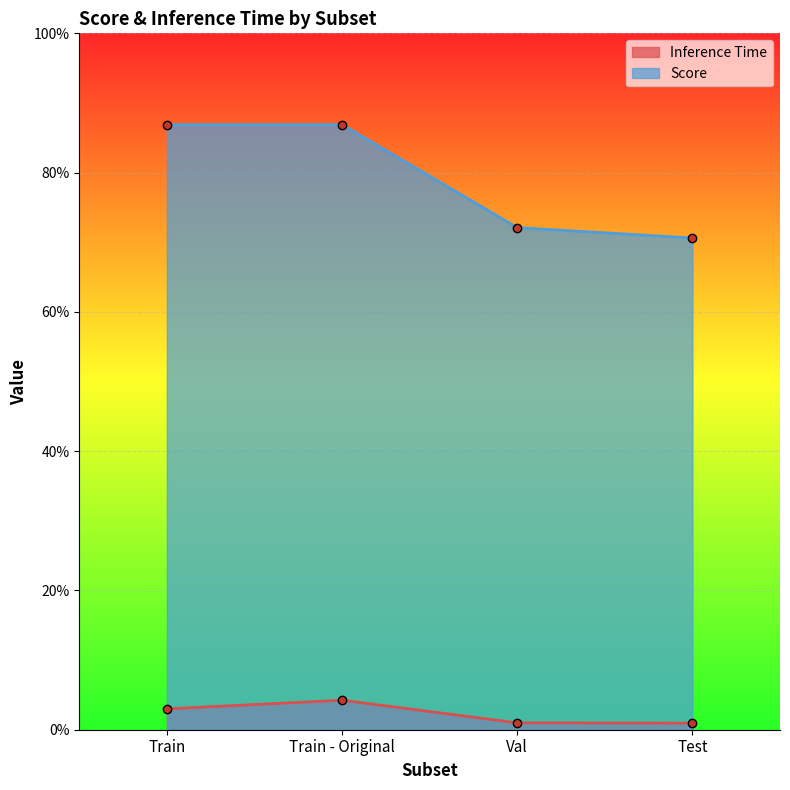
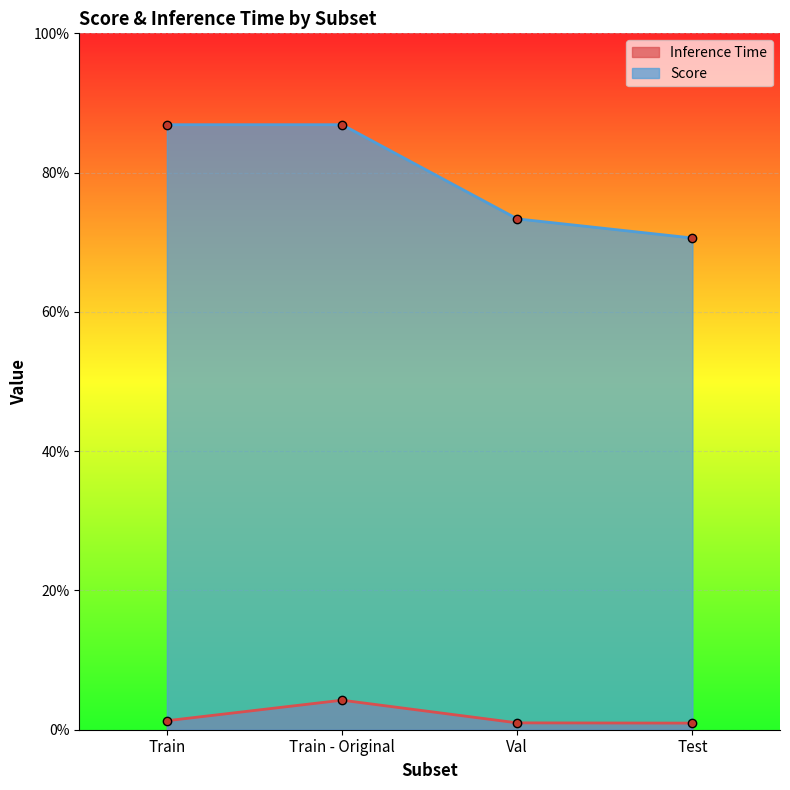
Inference Time, Train: 3% -> 1%
Score, Val: 72% -> 73%
